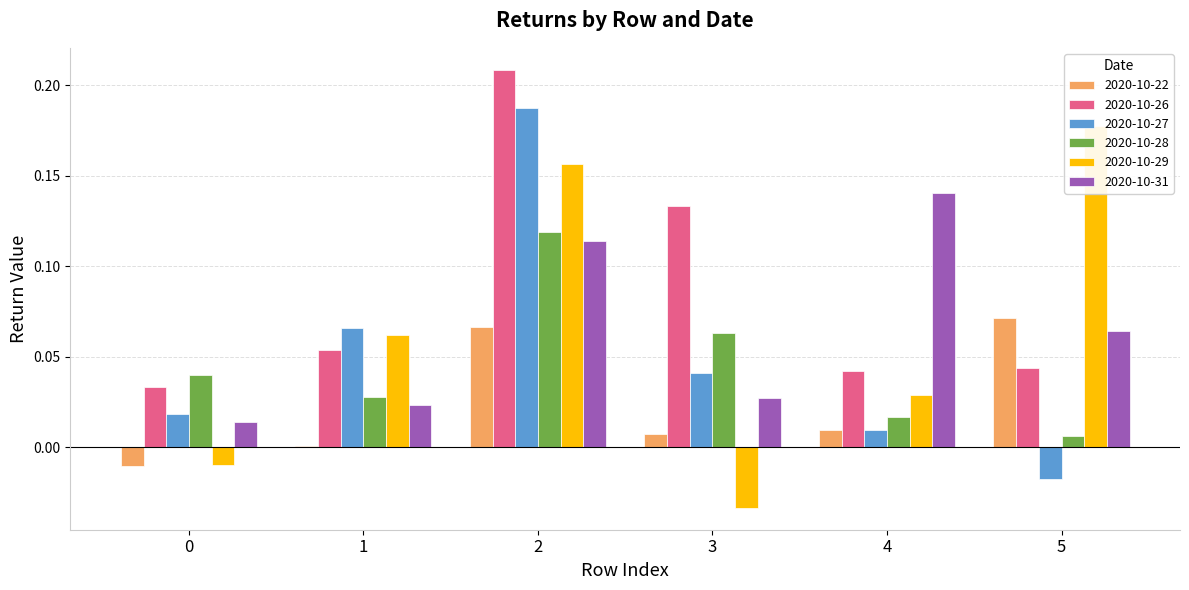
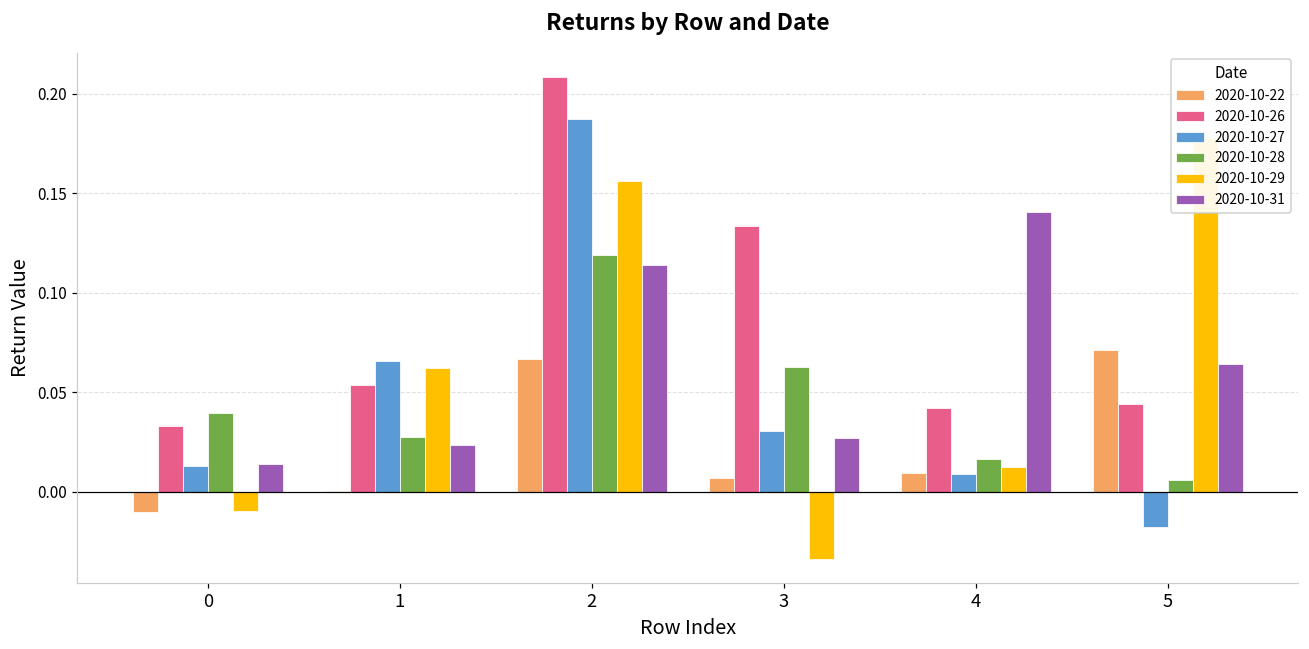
2020-10-27, 0: 0.018 -> 0.013
2020-10-27, 3: 0.041 -> 0.031
2020-10-29, 4: 0.029 -> 0.013
